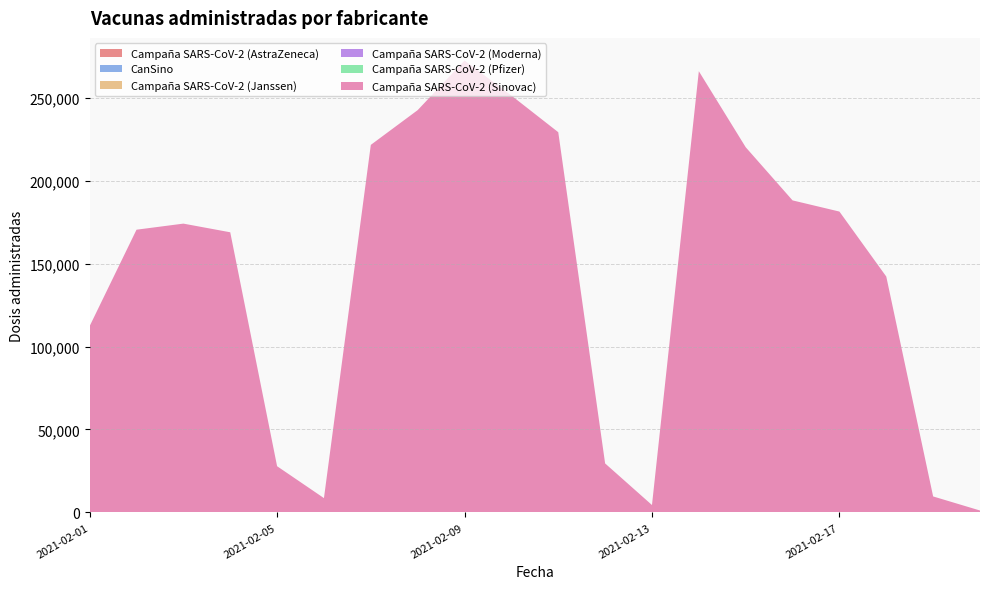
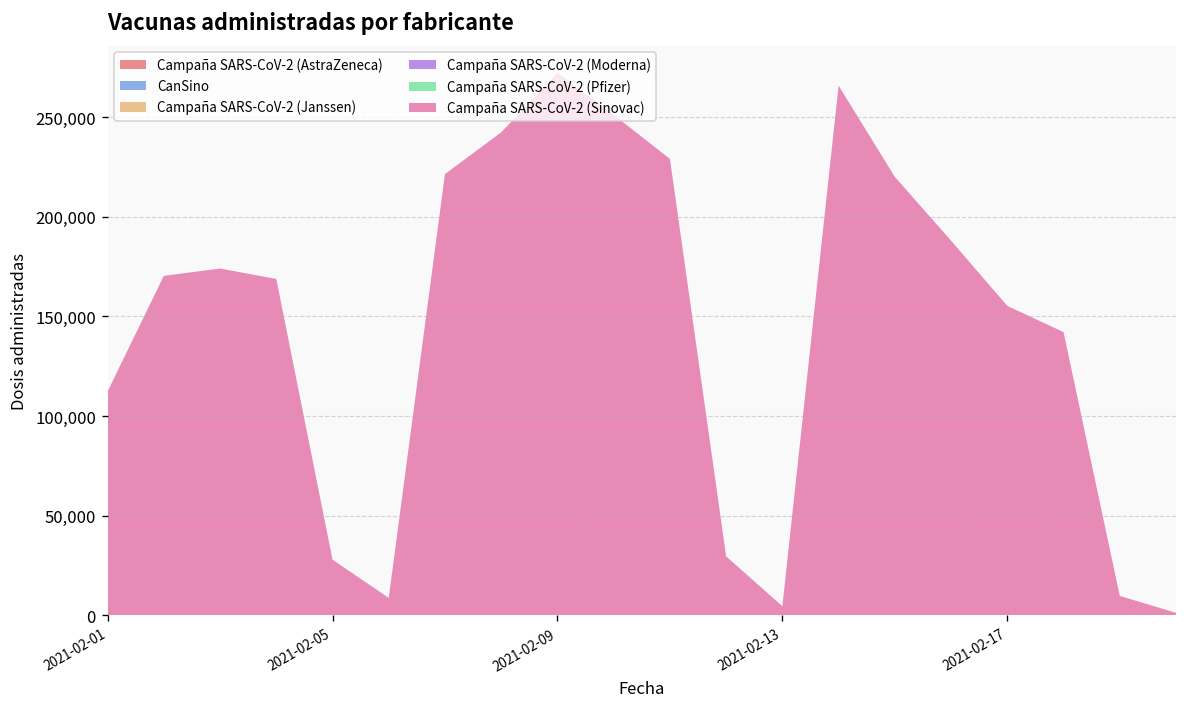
Campaña SARS-CoV-2 (Sinovac), 2021-02-17: 181,000 -> 155,000
